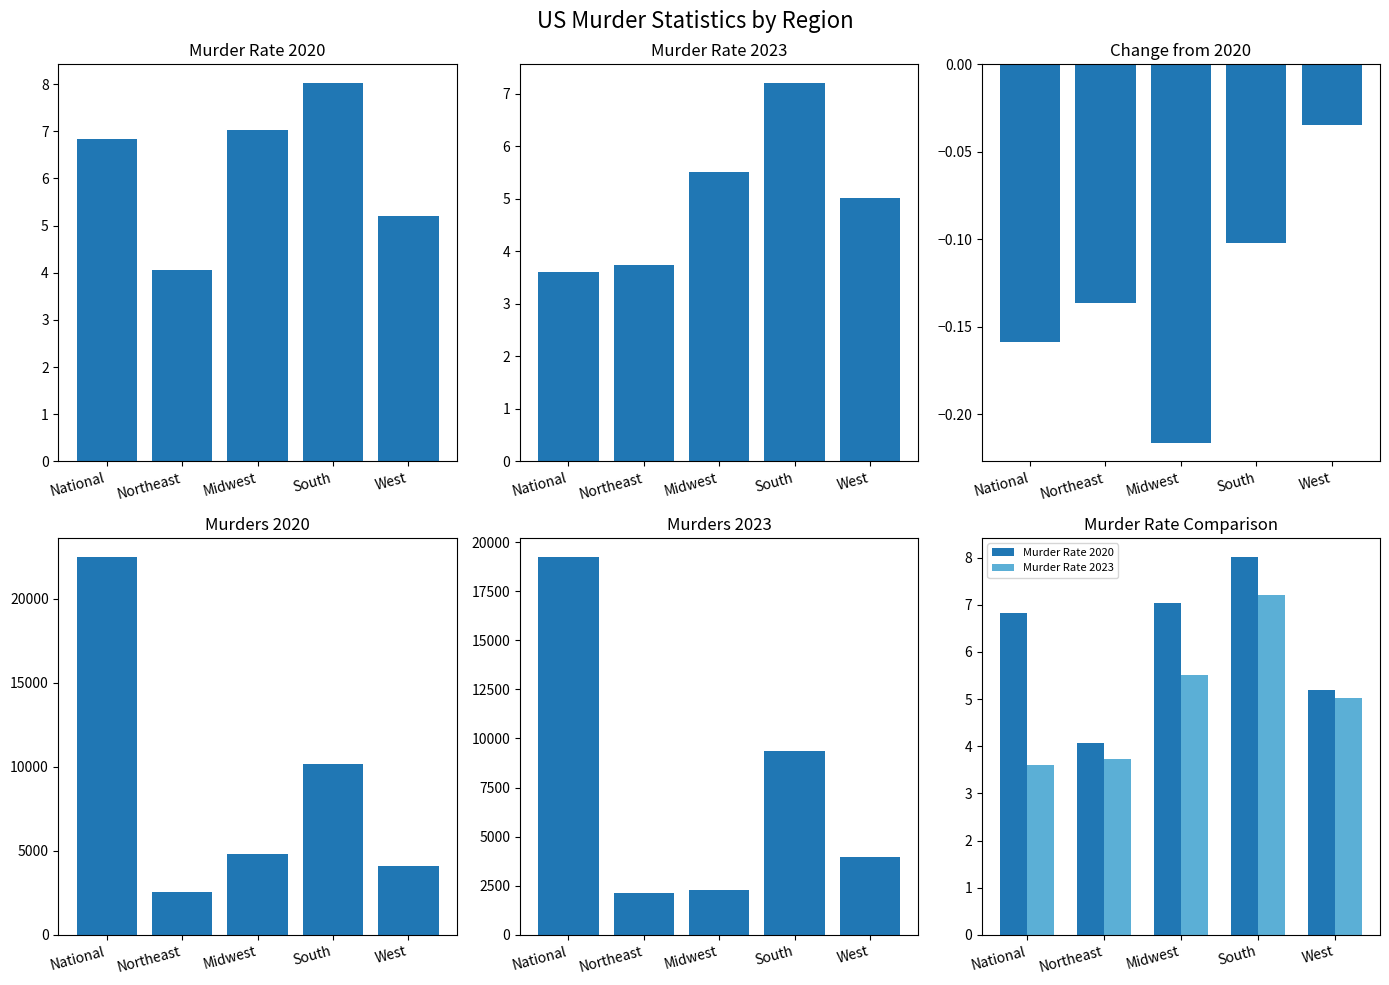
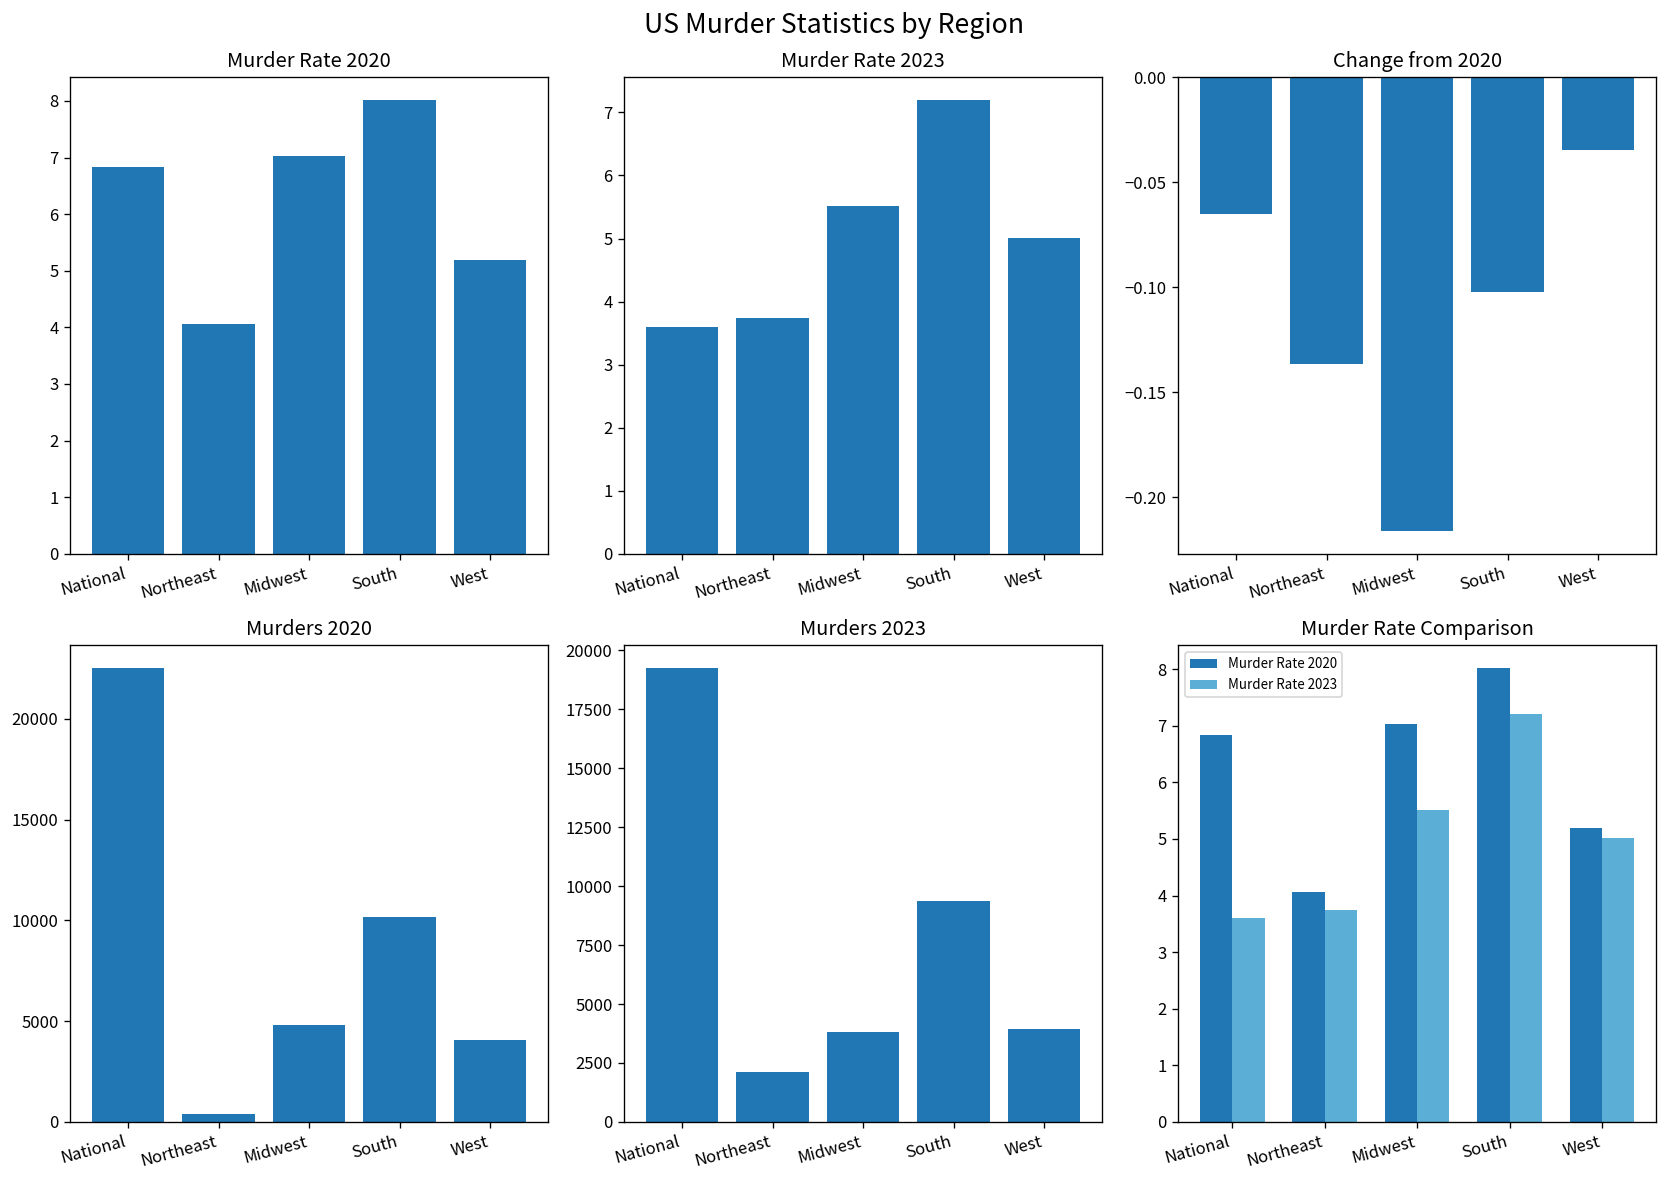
Change from 2020, National: -0.159 -> -0.065
Murders 2020, Northeast: 2500 -> 400
Murders 2023, Midwest: 2300 -> 3800
